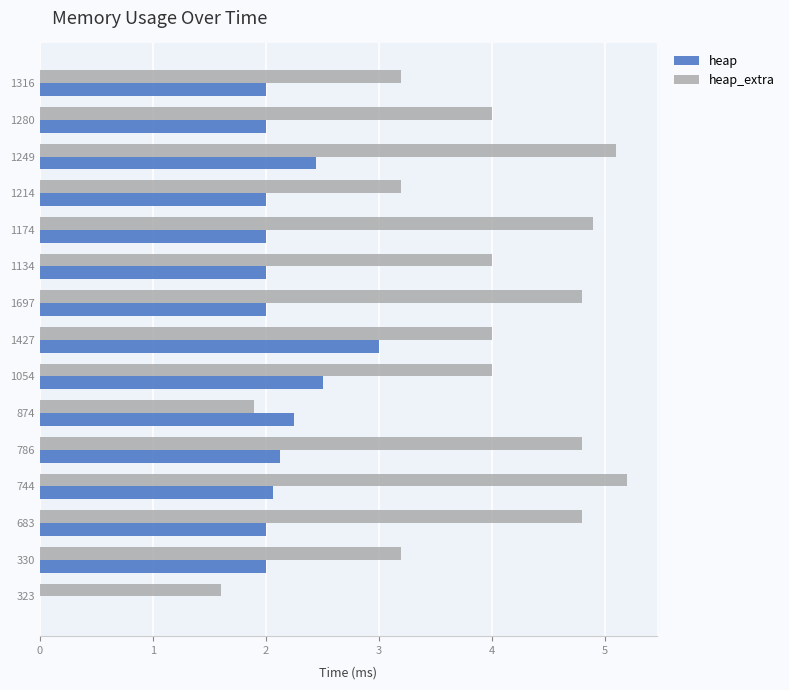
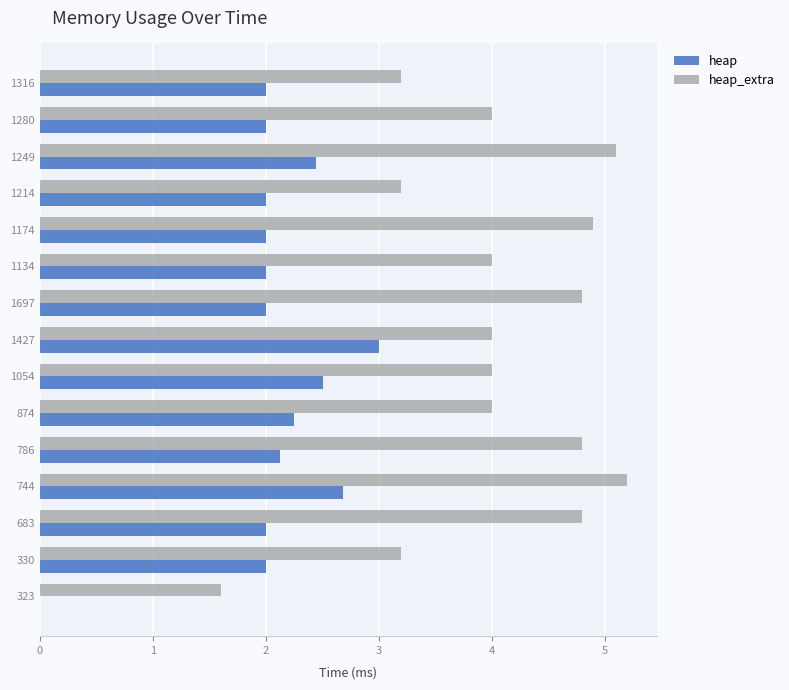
heap_extra, 874: 1.90 -> 4.00
heap, 744: 2.07 -> 2.68
